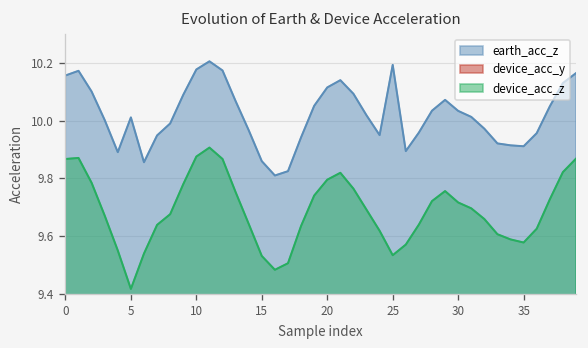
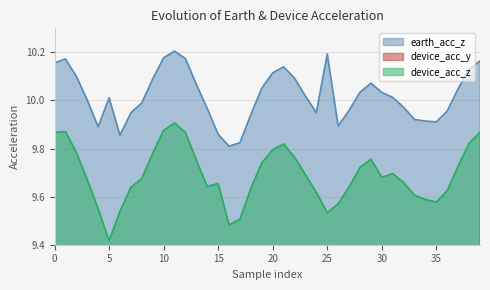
device_acc_z, 15: 9.53 -> 9.65
device_acc_z, 30: 9.72 -> 9.68
